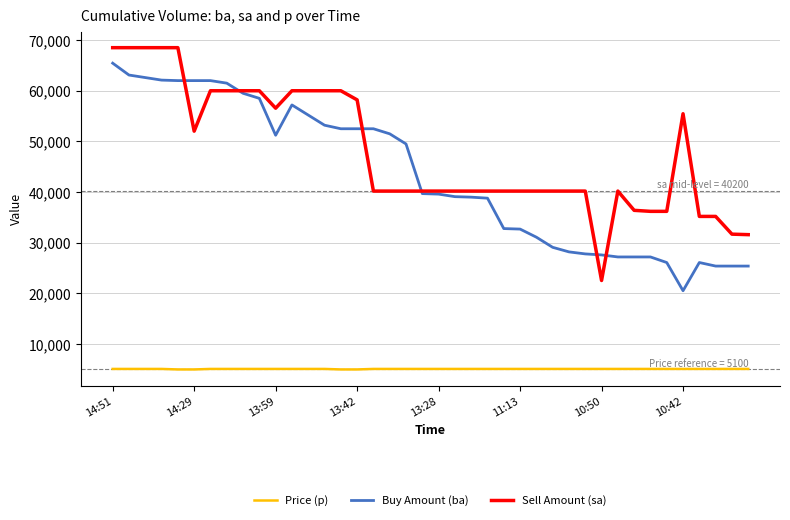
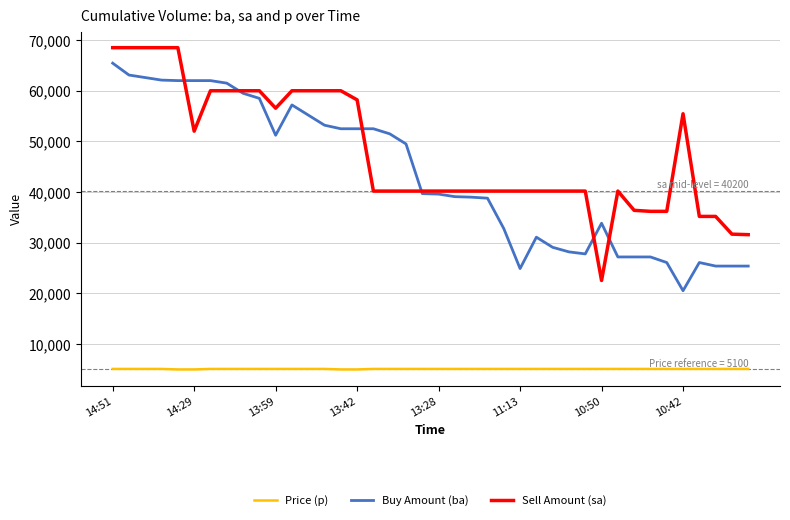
Buy Amount (ba), 11:13: 33,000 -> 25,000
Buy Amount (ba), 10:50: 28,000 -> 34,000
